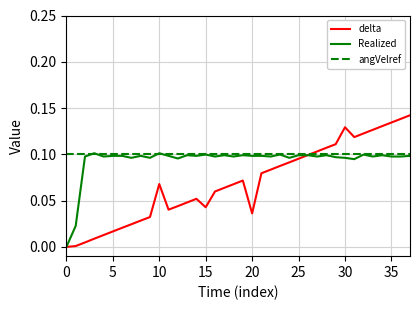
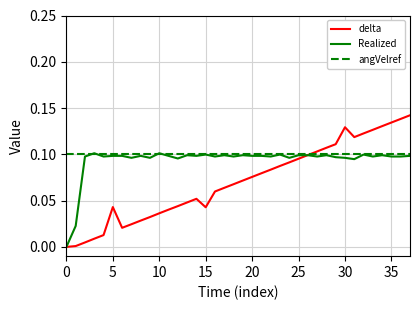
delta, 5: 0.02 -> 0.04
delta, 10: 0.07 -> 0.04
delta, 20: 0.04 -> 0.08
